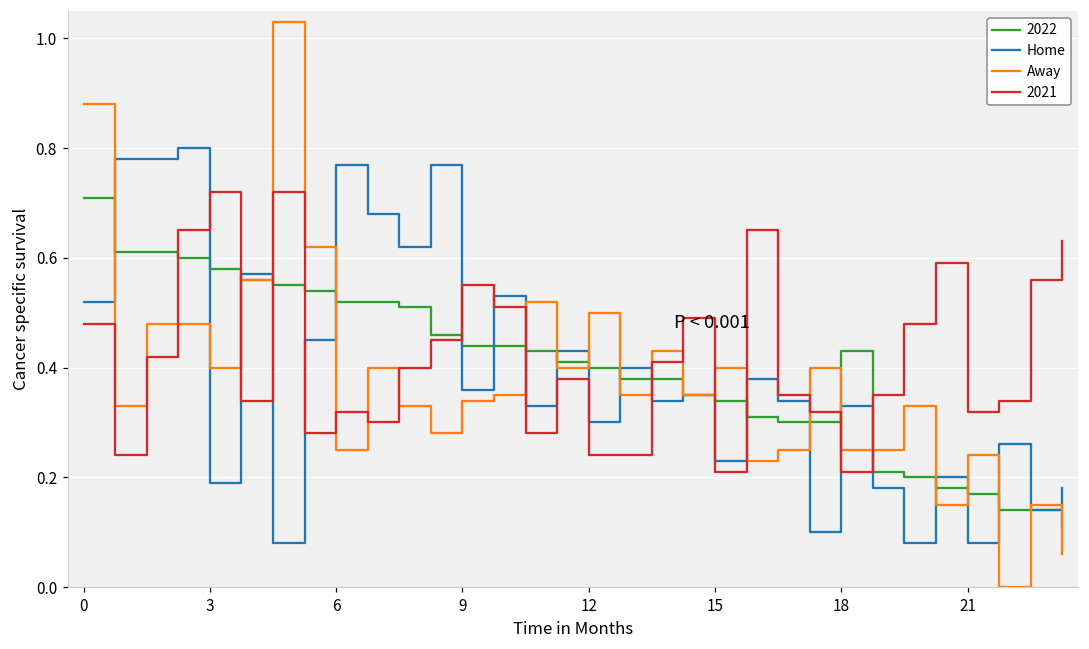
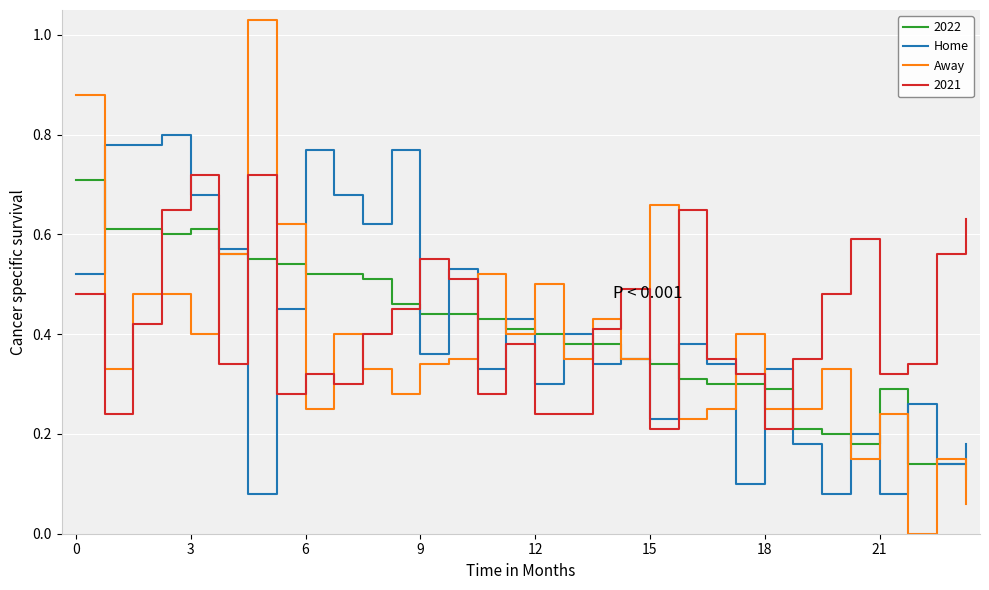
2022, 3: 0.58 -> 0.61
Home, 3: 0.19 -> 0.68
Away, 15: 0.40 -> 0.66
2022, 18: 0.43 -> 0.29
2022, 21: 0.17 -> 0.29
